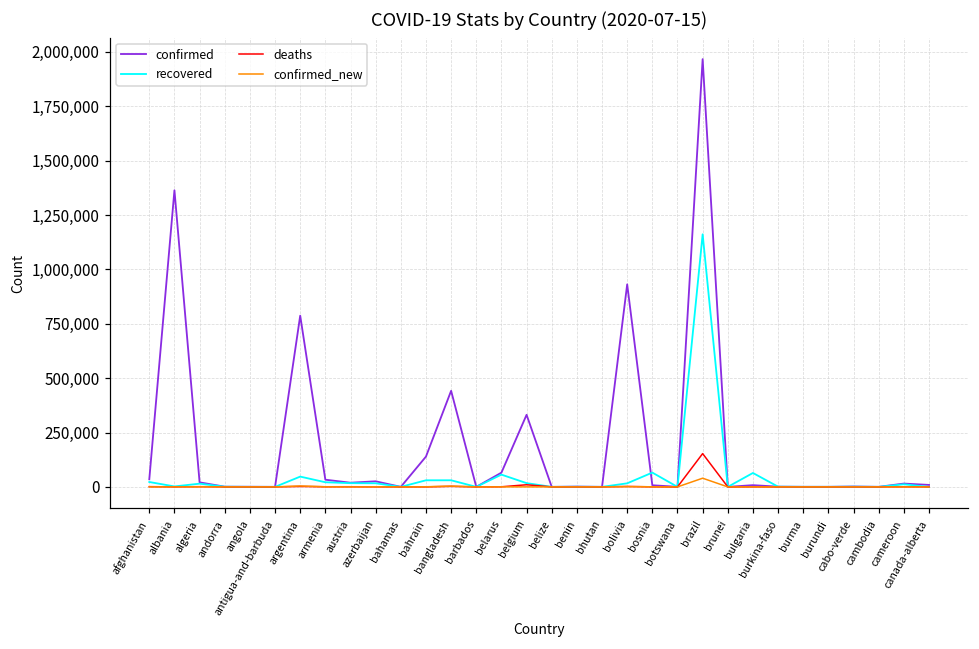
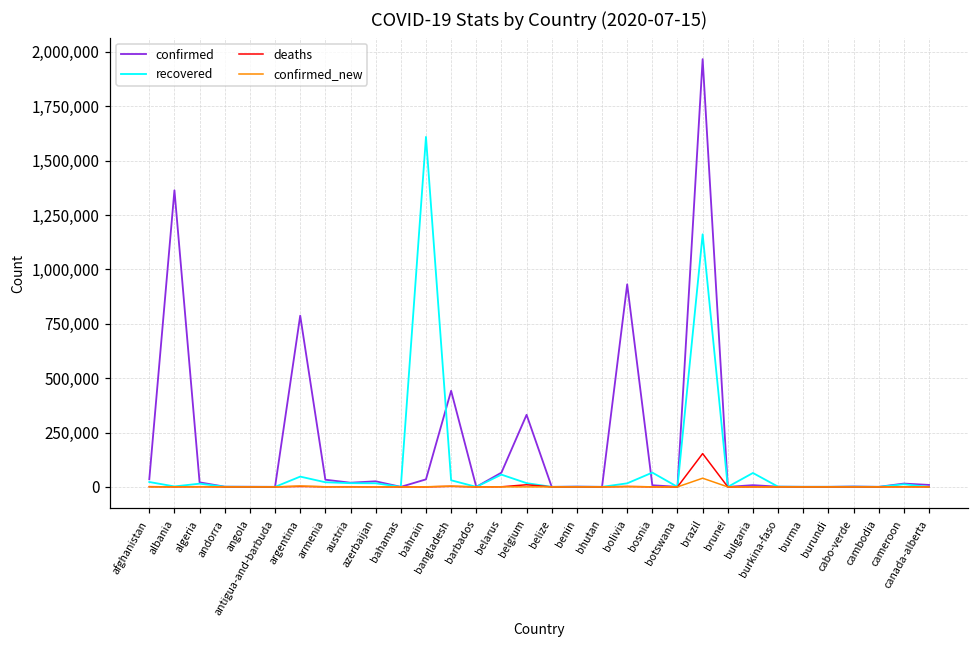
confirmed, bahrain: 140,000 -> 30,000
recovered, bahrain: 30,000 -> 1,610,000
